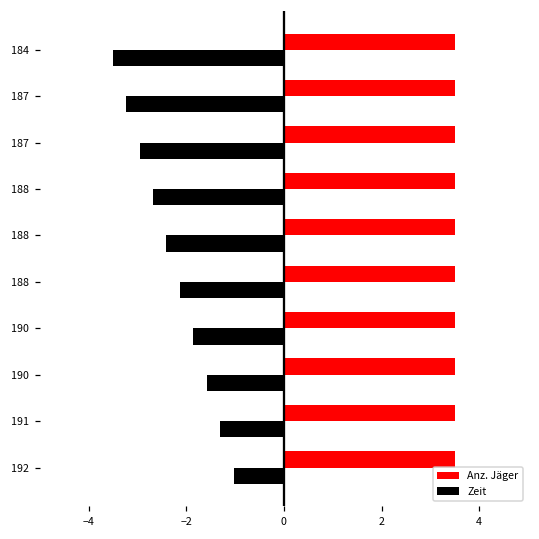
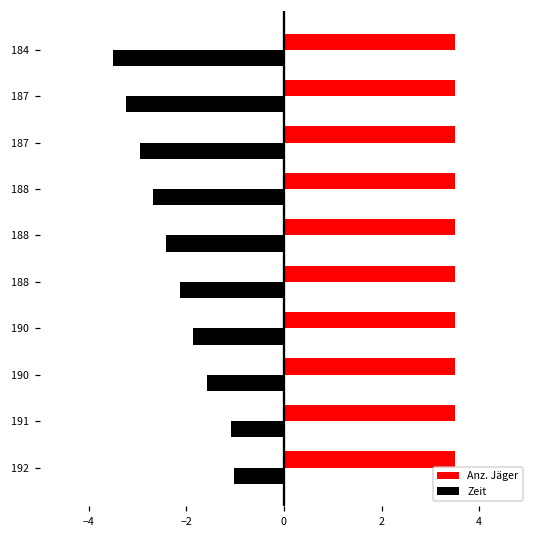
Zeit, 191: -1.3 -> -1.1
